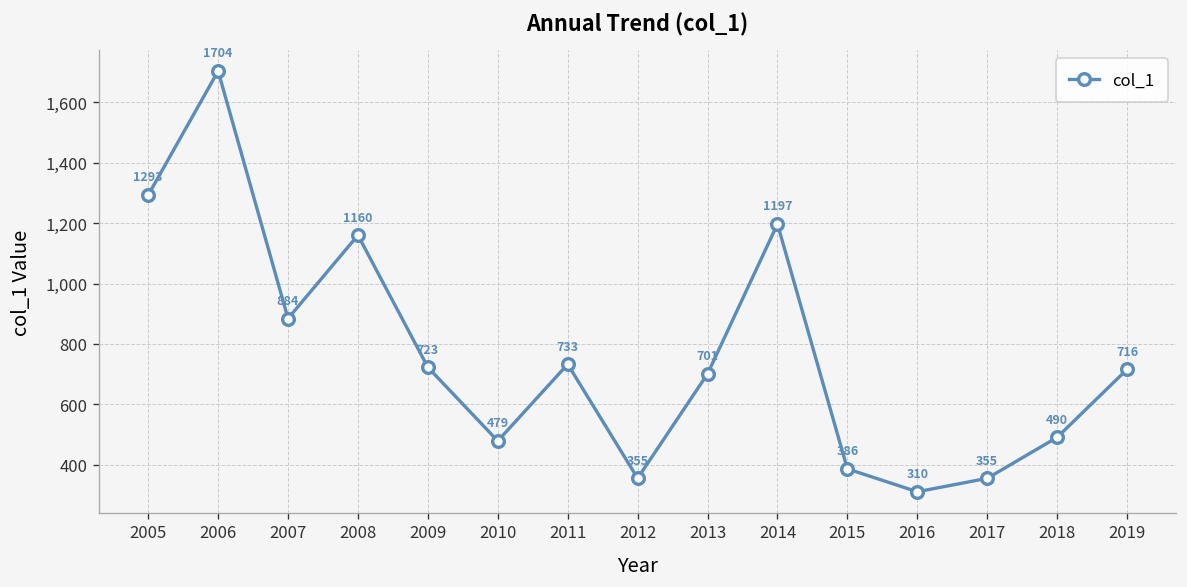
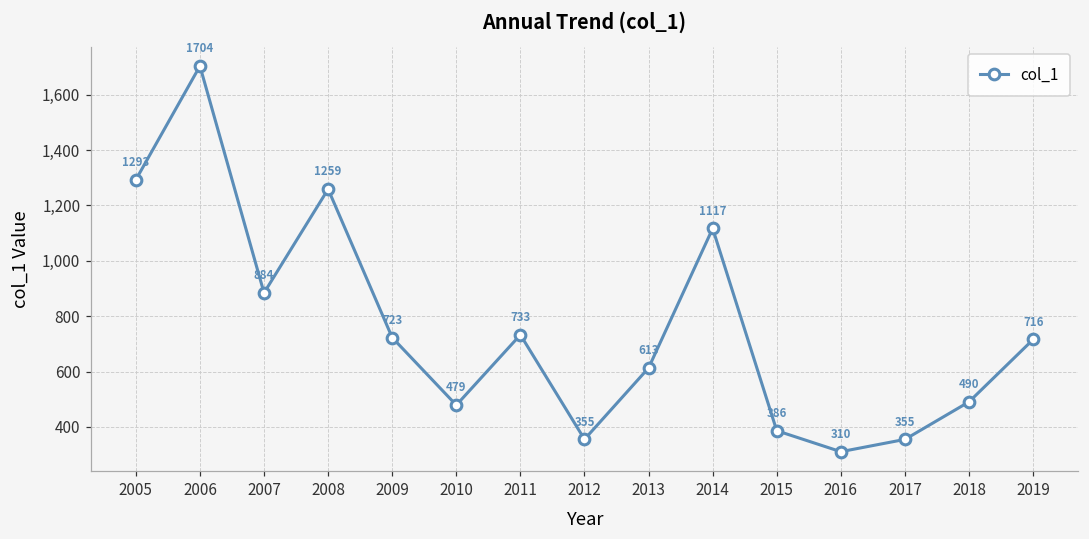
2008: 1160 -> 1259
2013: 701 -> 613
2014: 1197 -> 1117
